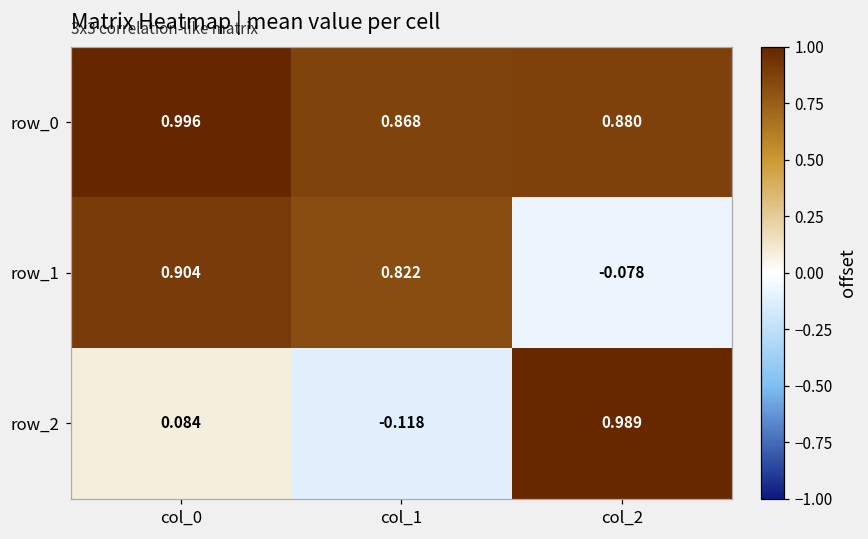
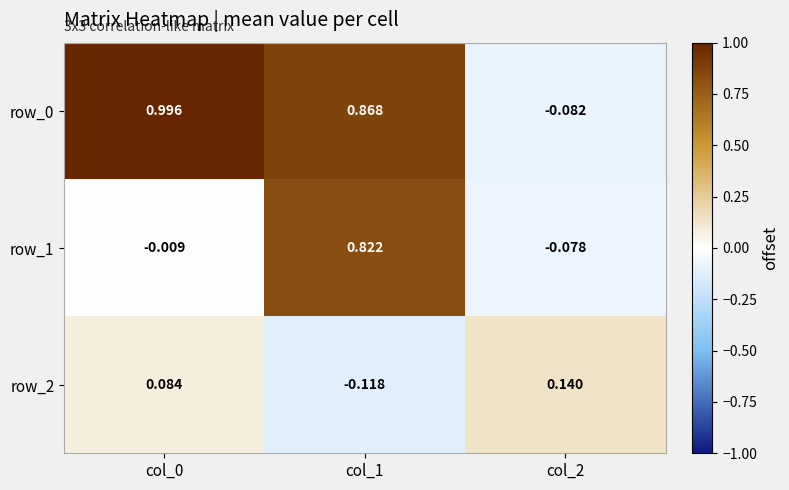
row_0, col_2: 0.880 -> -0.082
row_1, col_0: 0.904 -> -0.009
row_2, col_2: 0.989 -> 0.140
